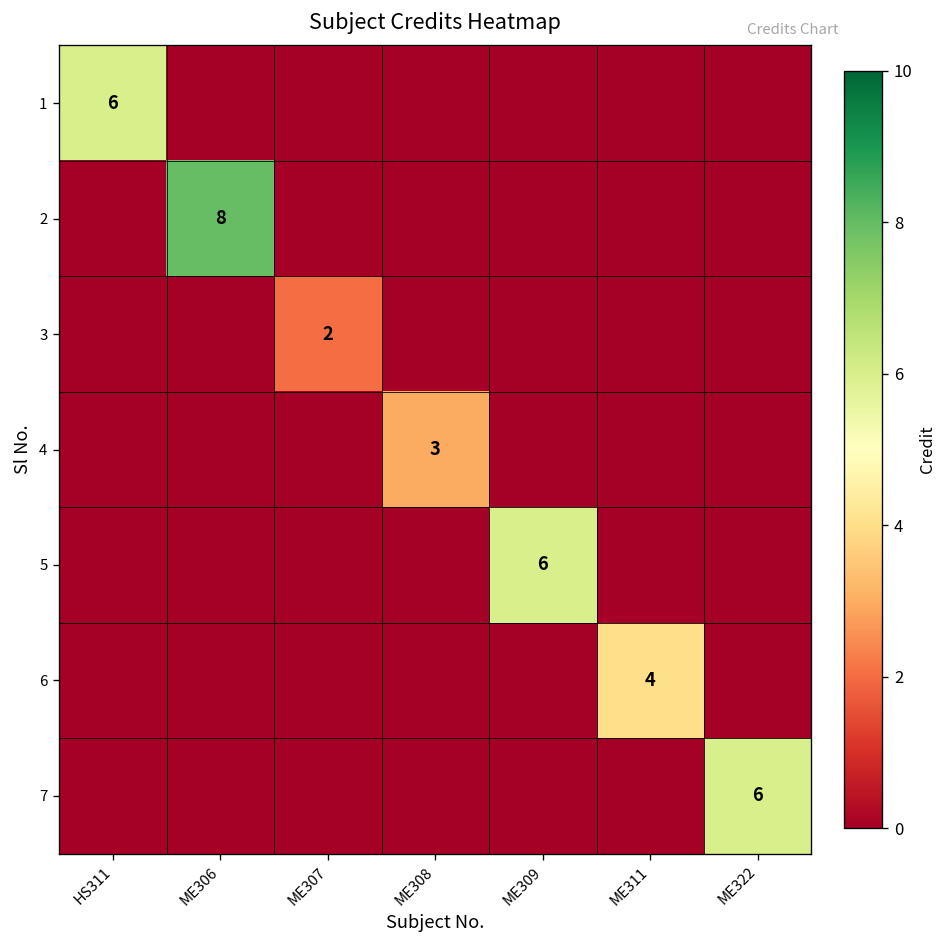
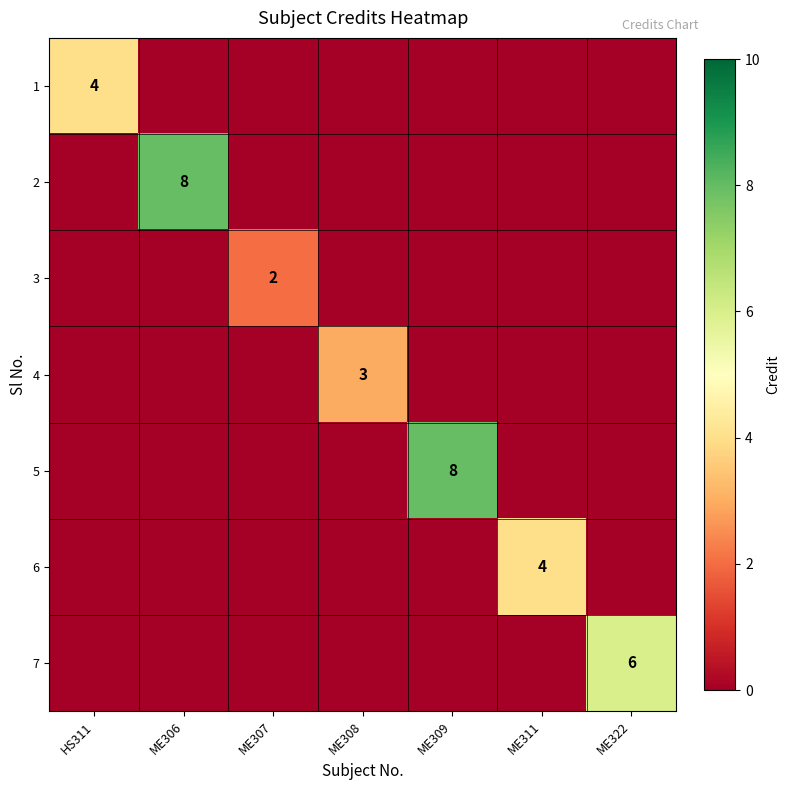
1, HS311: 6 -> 4
5, ME309: 6 -> 8
